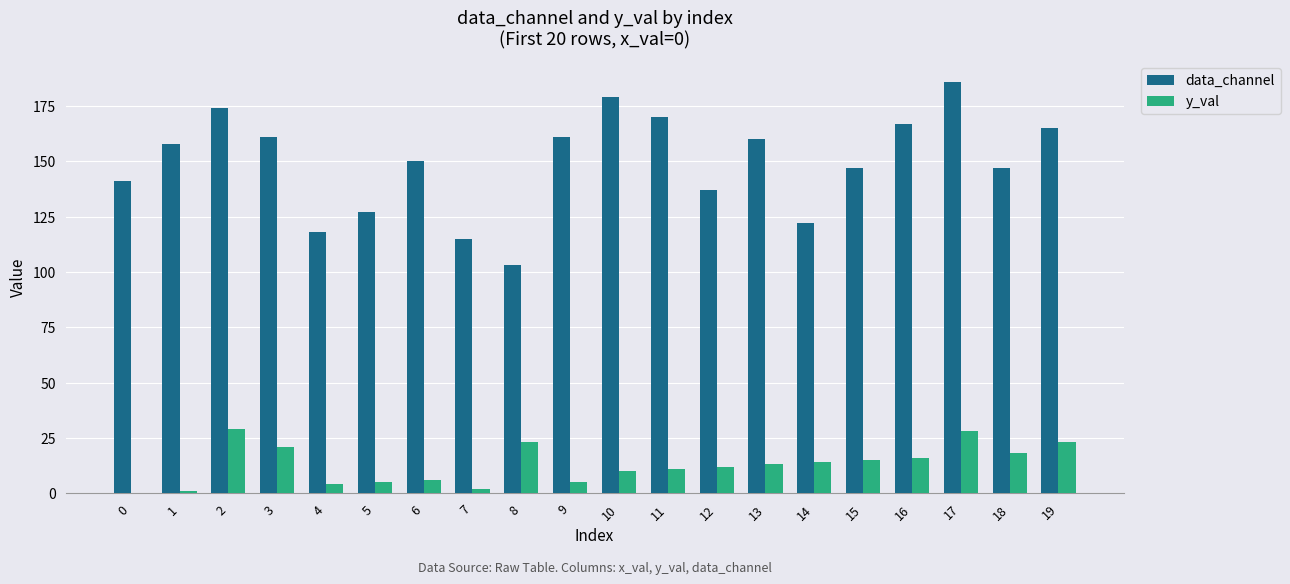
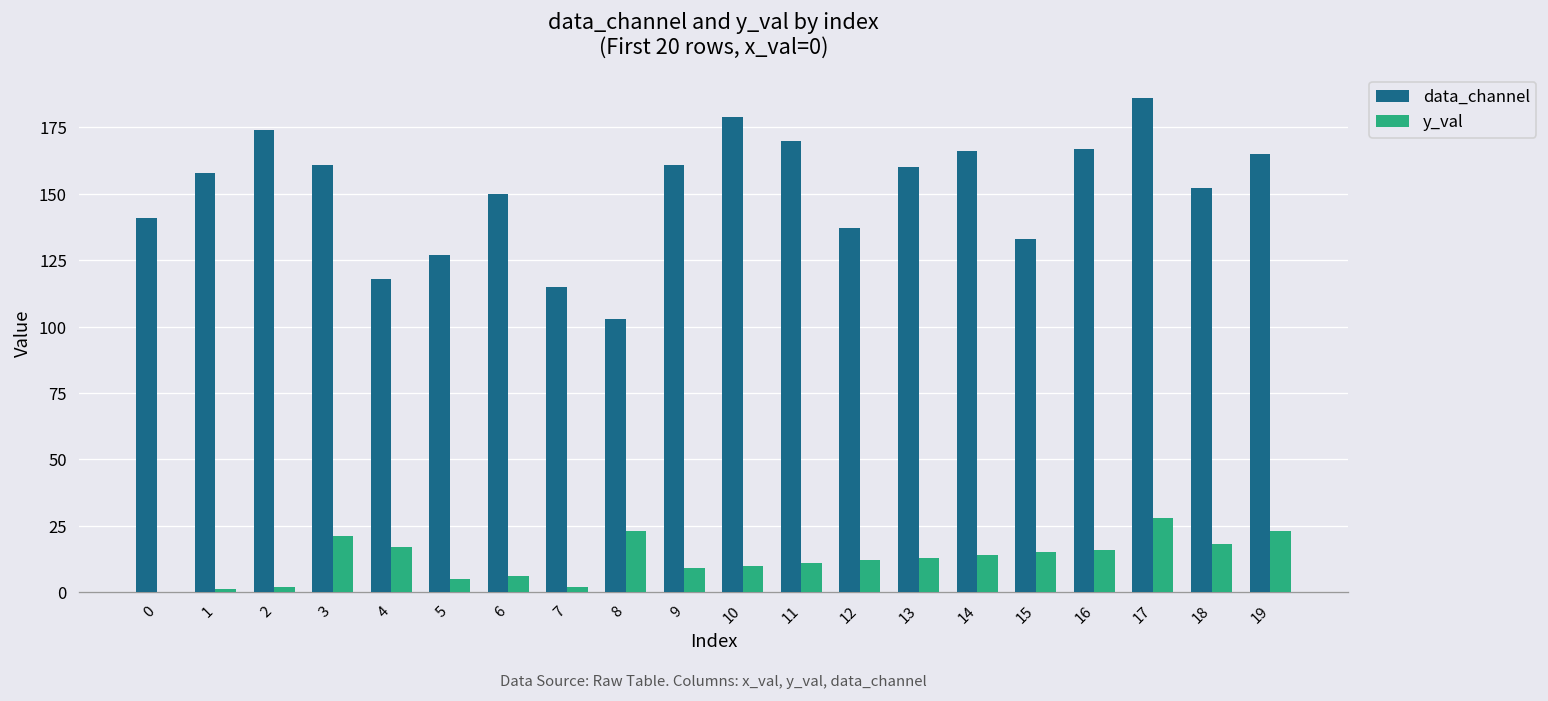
y_val, 2: 29 -> 2
y_val, 4: 4 -> 17
y_val, 9: 5 -> 9
data_channel, 14: 122 -> 166
data_channel, 15: 147 -> 133
data_channel, 18: 147 -> 152
